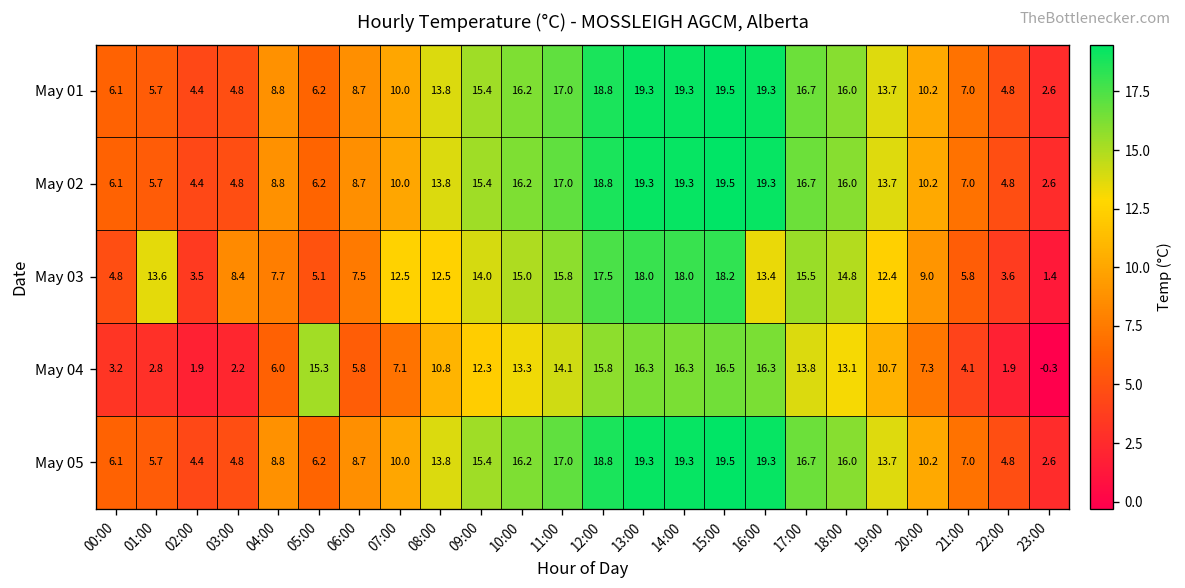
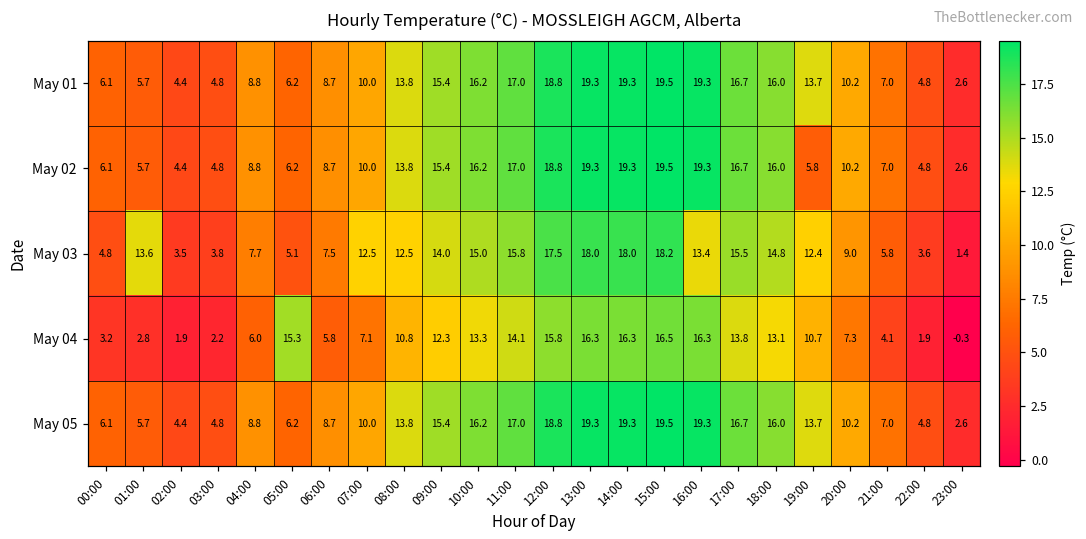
May 02, 19:00: 13.7 -> 5.8
May 03, 03:00: 8.4 -> 3.8
